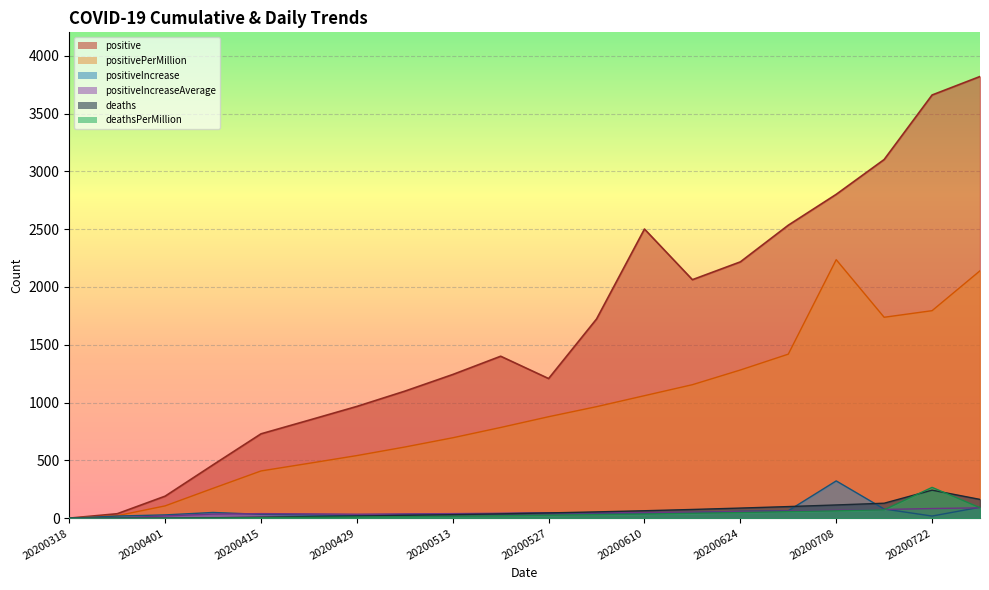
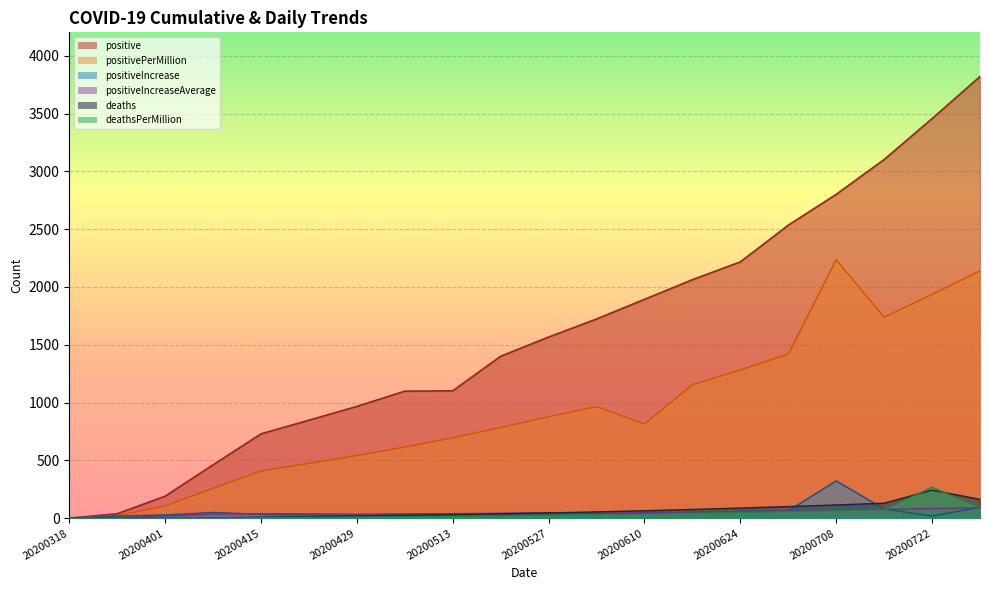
positive, 20200513: 1240 -> 1100
positive, 20200527: 1210 -> 1570
positive, 20200610: 2500 -> 1890
positivePerMillion, 20200610: 1060 -> 820
positive, 20200722: 3660 -> 3460
positivePerMillion, 20200722: 1800 -> 1940
